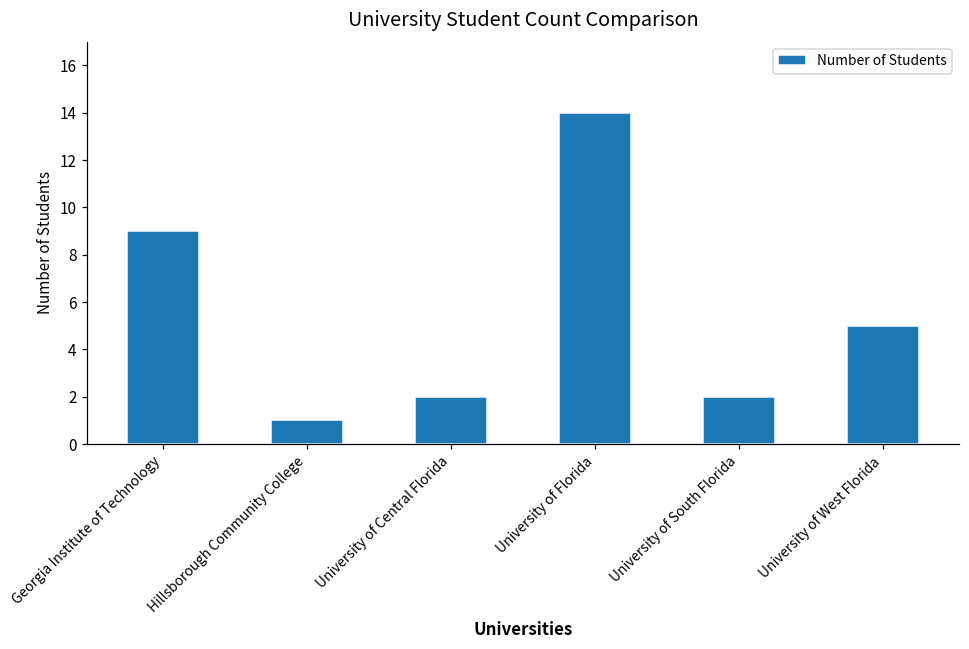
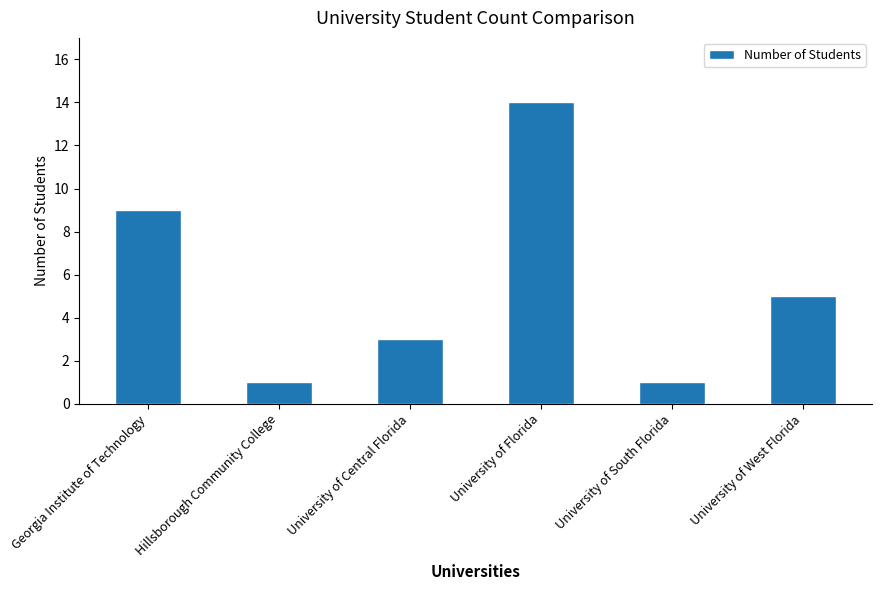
University of Central Florida: 2 -> 3
University of South Florida: 2 -> 1
